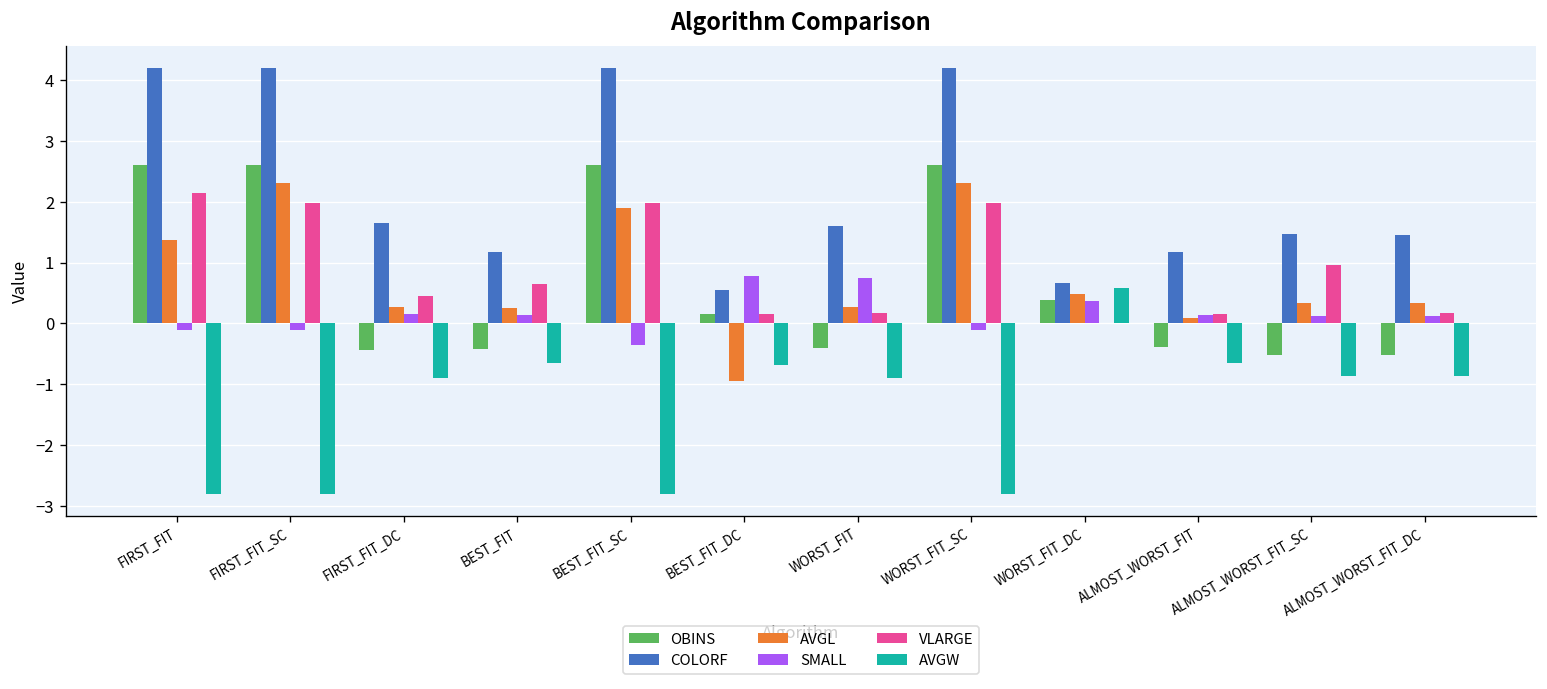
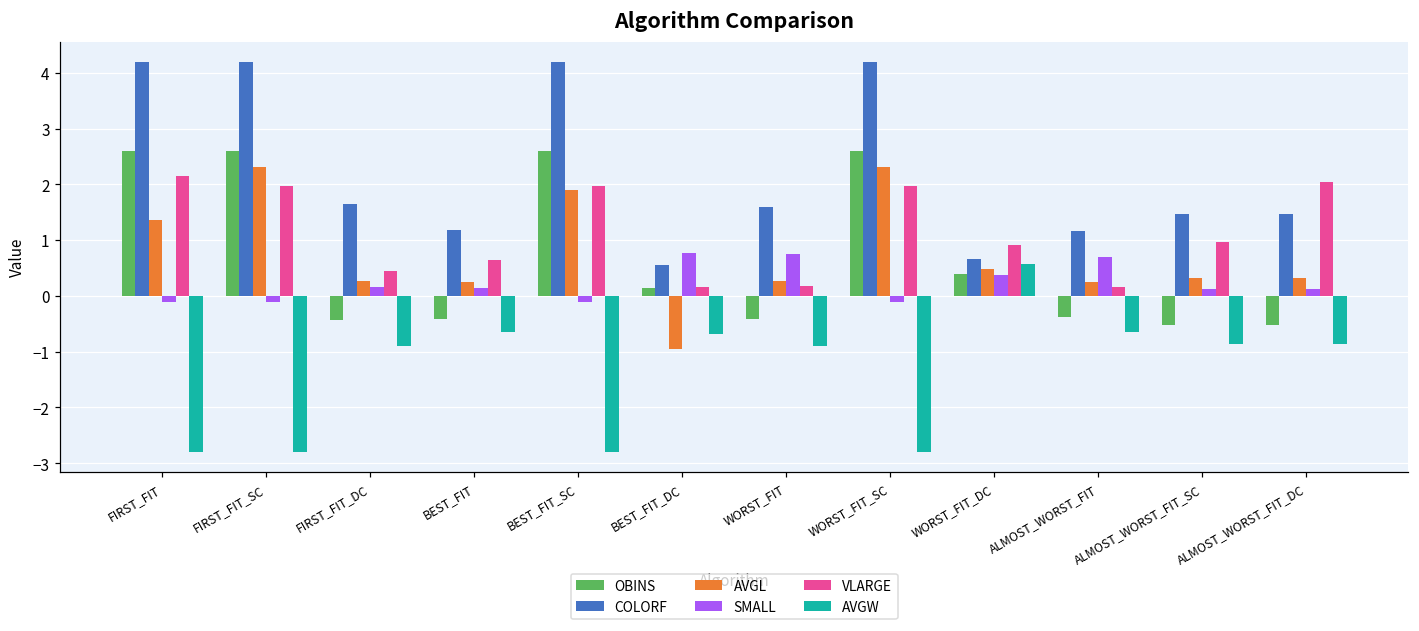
SMALL, BEST_FIT_SC: -0.3 -> -0.1
VLARGE, WORST_FIT_DC: 0.0 -> 0.9
AVGL, ALMOST_WORST_FIT: 0.1 -> 0.3
SMALL, ALMOST_WORST_FIT: 0.1 -> 0.7
VLARGE, ALMOST_WORST_FIT_DC: 0.2 -> 2.0
